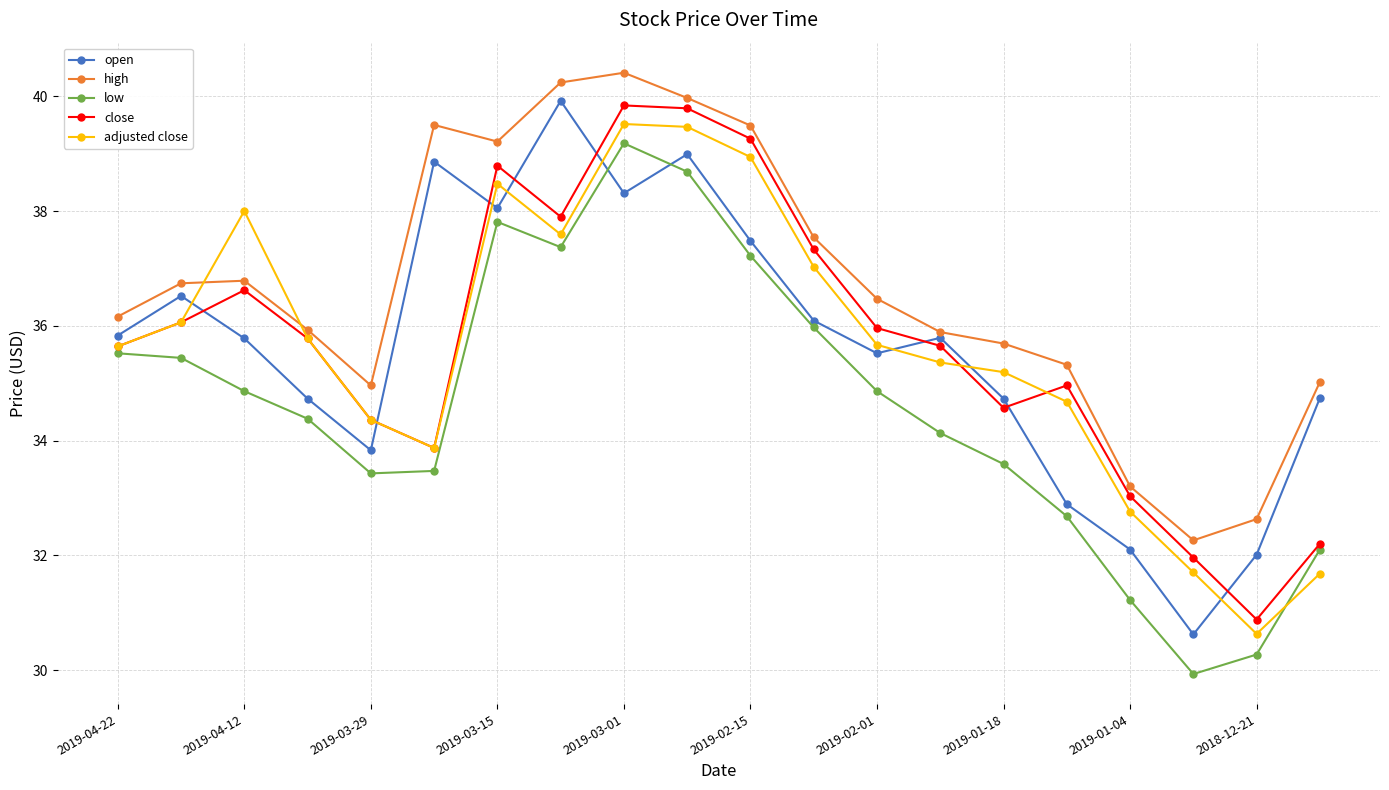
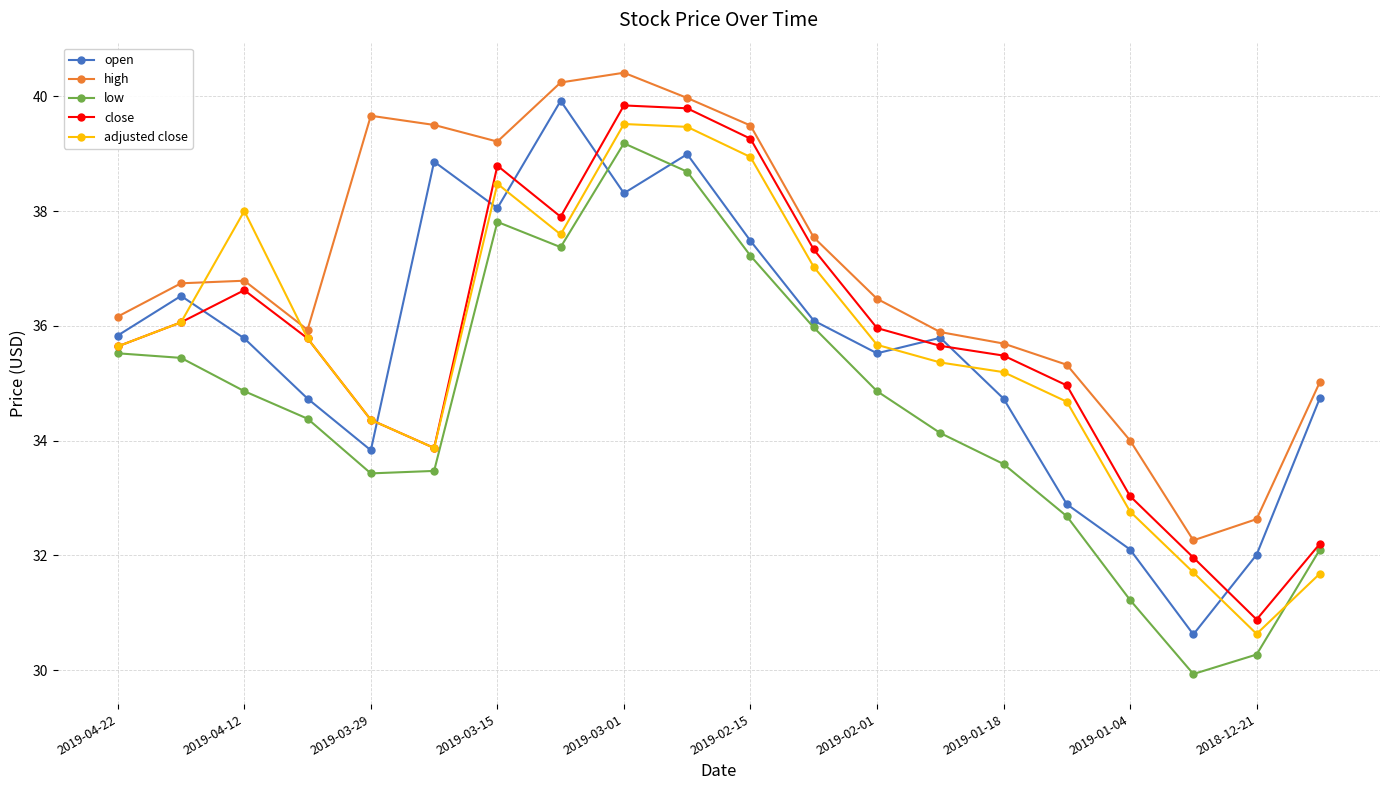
high, 2019-03-29: 35.0 -> 39.7
close, 2019-01-18: 34.6 -> 35.5
high, 2019-01-04: 33.2 -> 34.0
